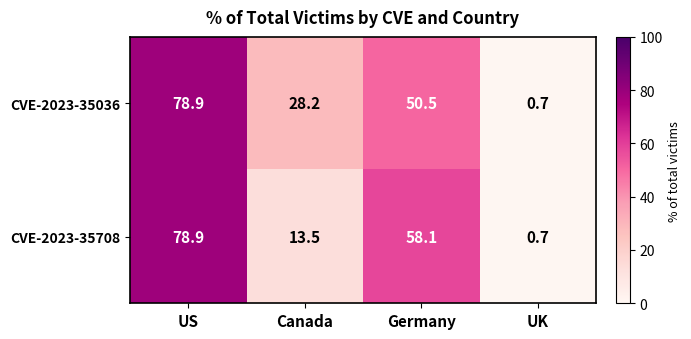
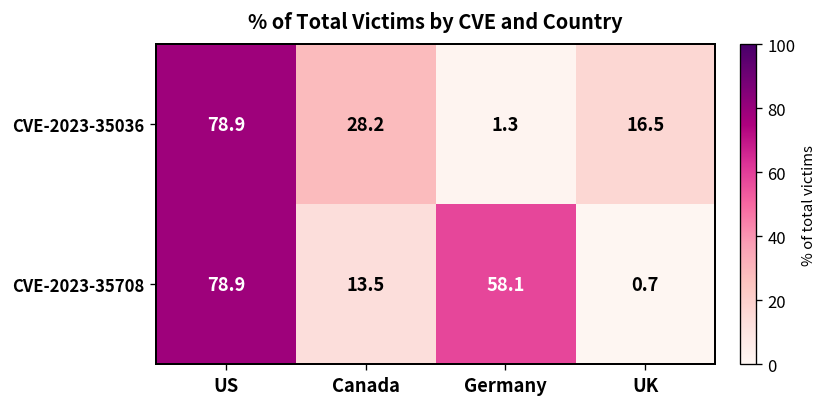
CVE-2023-35036, Germany: 50.5 -> 1.3
CVE-2023-35036, UK: 0.7 -> 16.5
